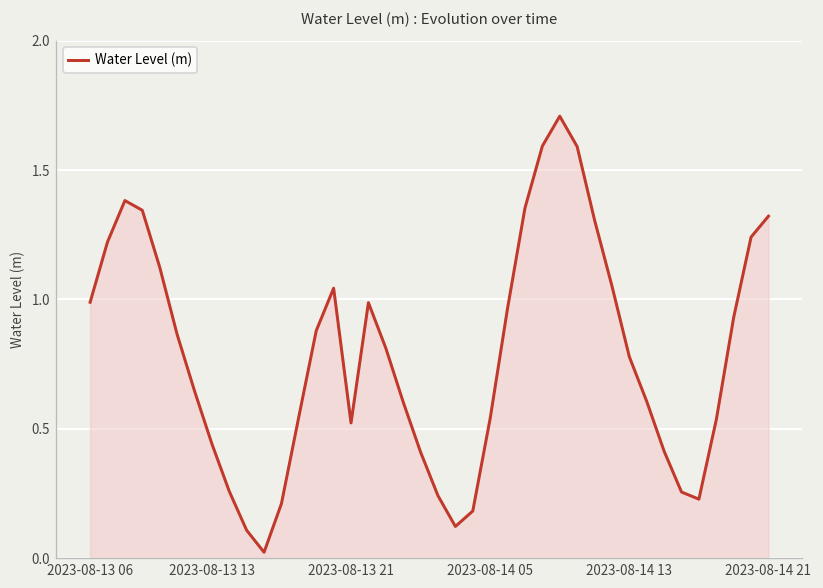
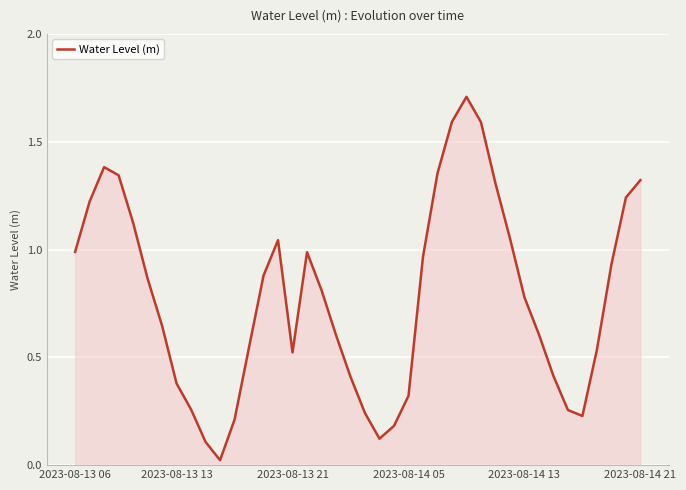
2023-08-13 13: 0.44 -> 0.38
2023-08-14 05: 0.54 -> 0.32
